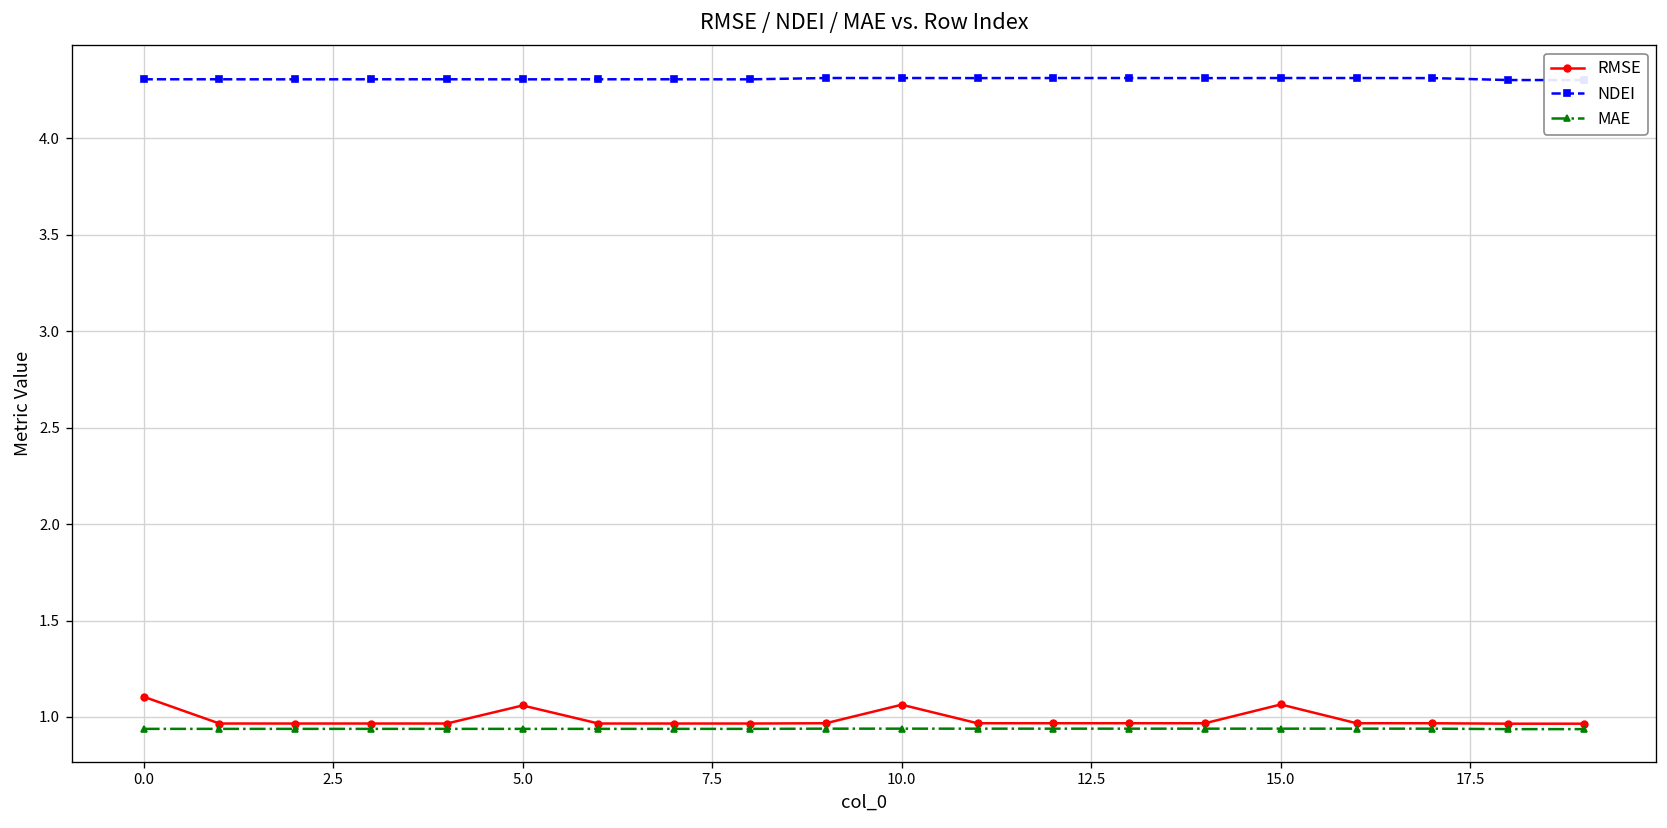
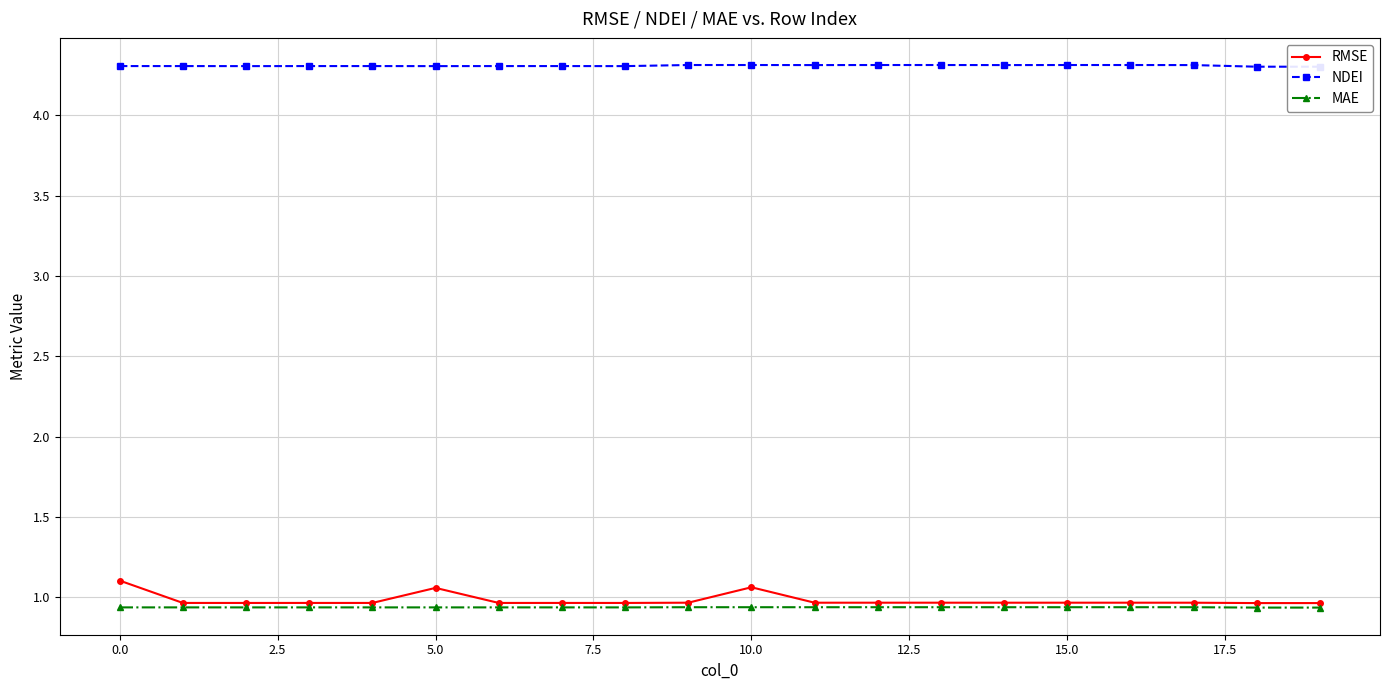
RMSE, 15.0: 1.06 -> 0.97
